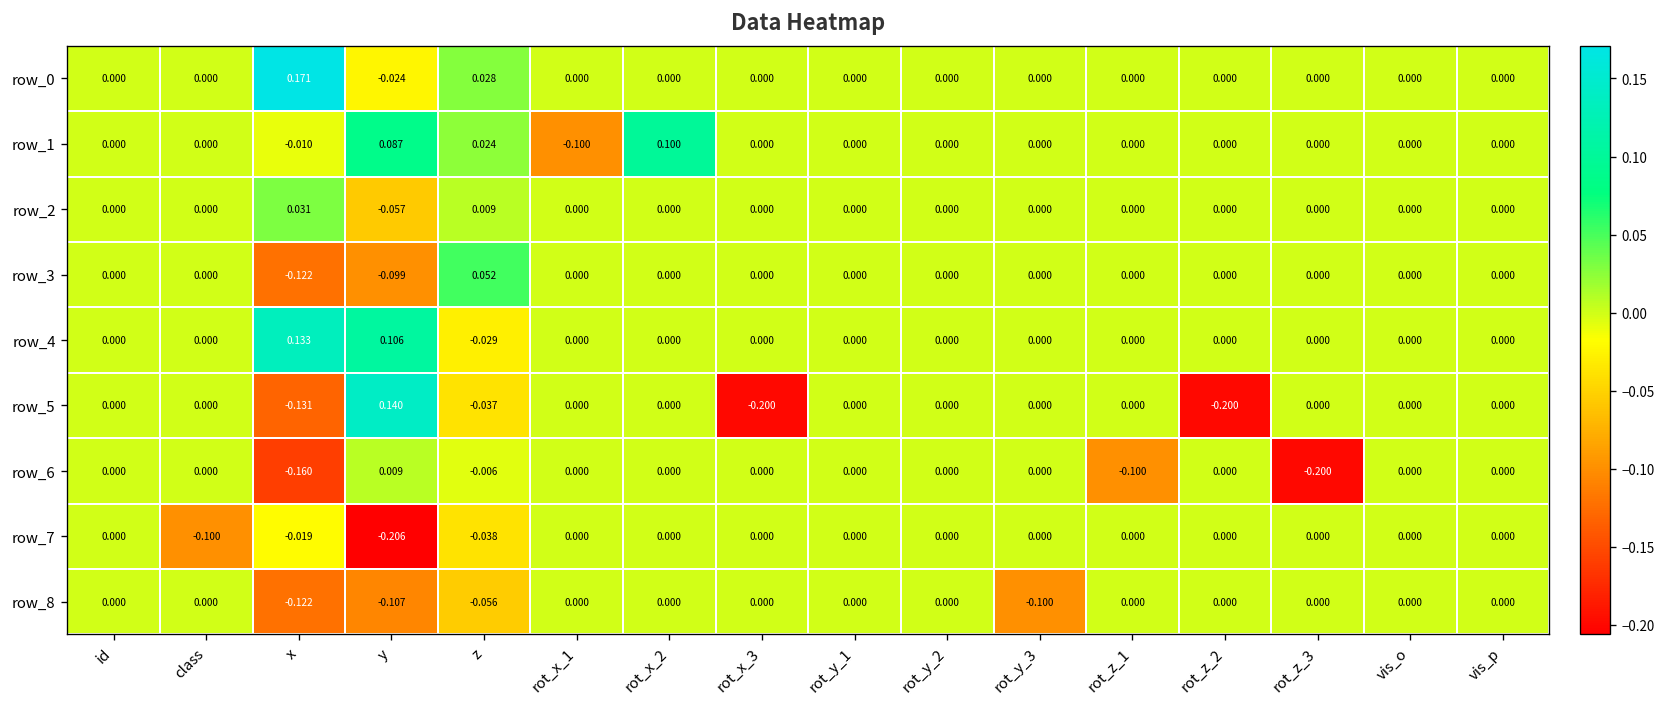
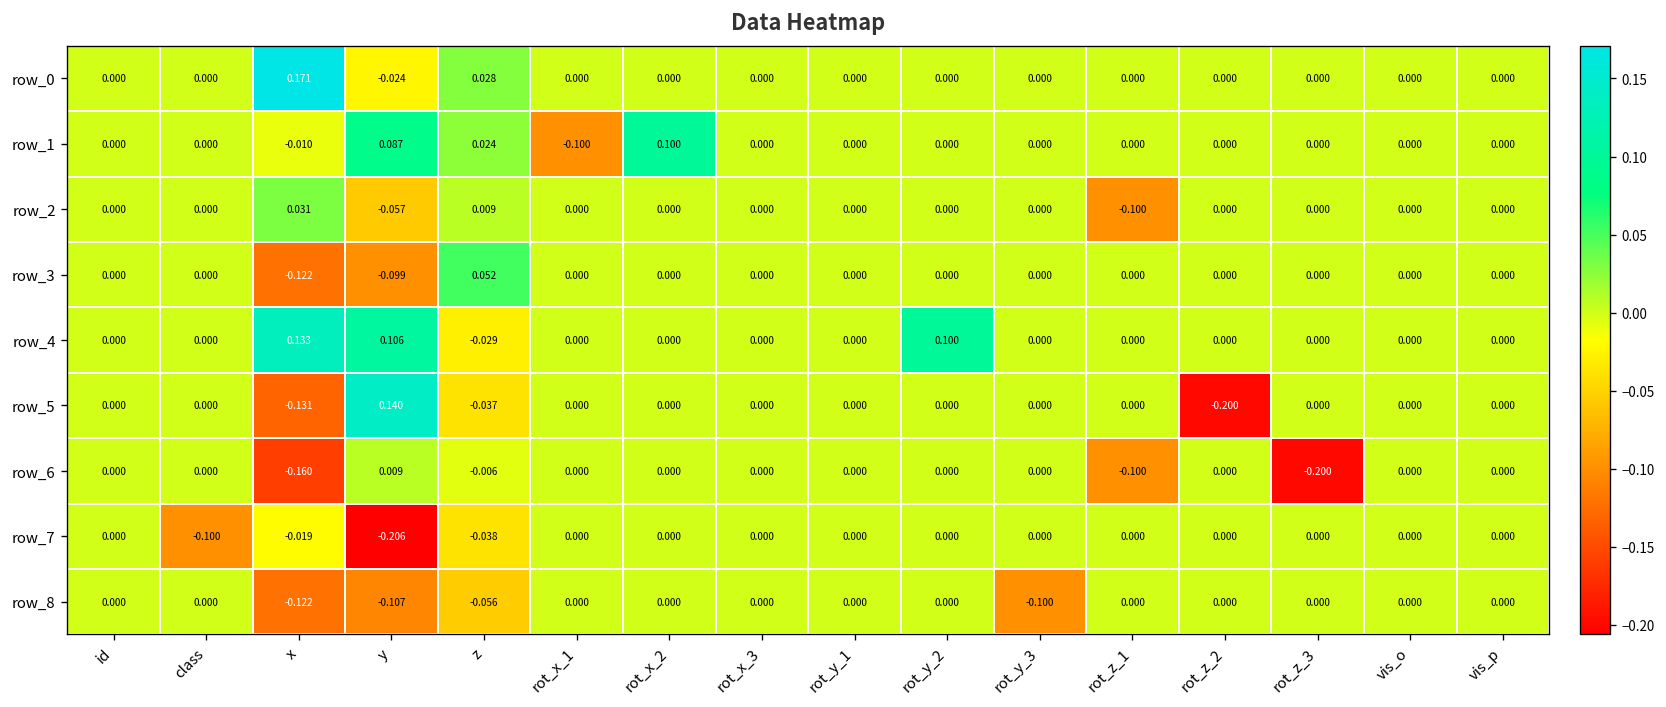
row_2, rot_z_1: 0.000 -> -0.100
row_4, rot_y_2: 0.000 -> 0.100
row_5, rot_x_3: -0.200 -> 0.000
